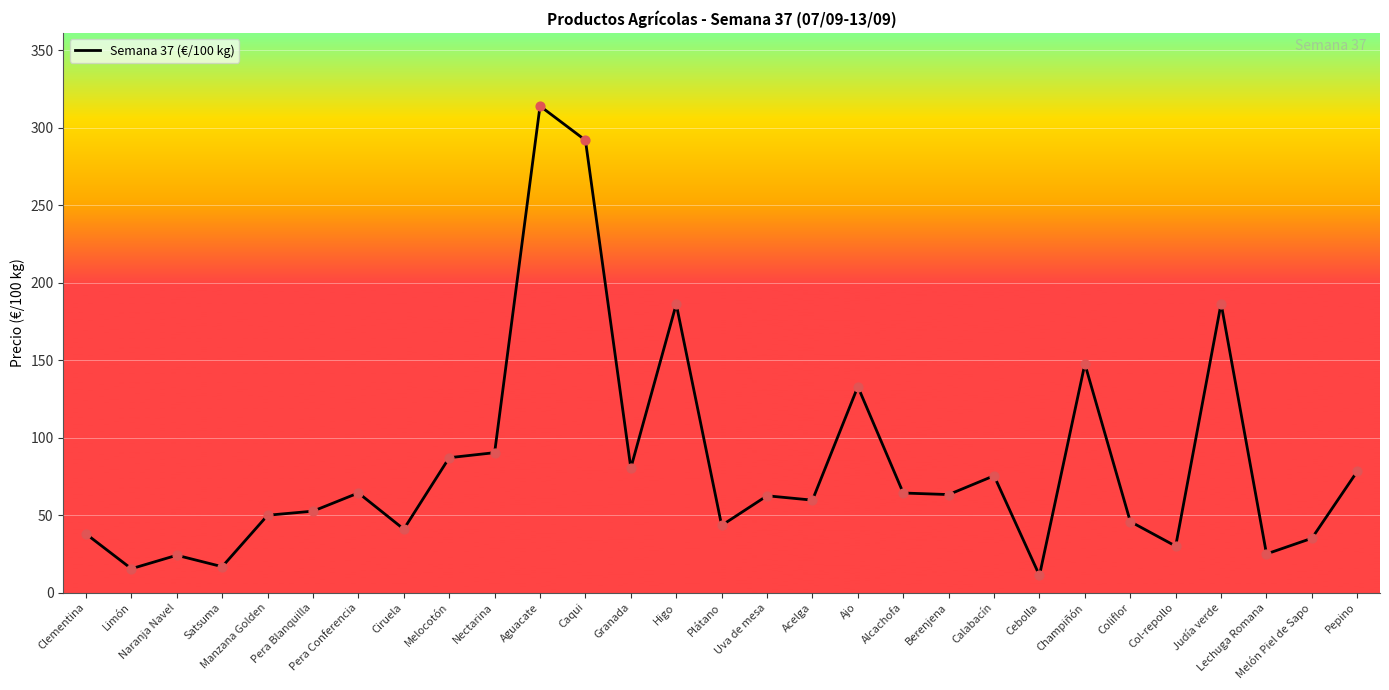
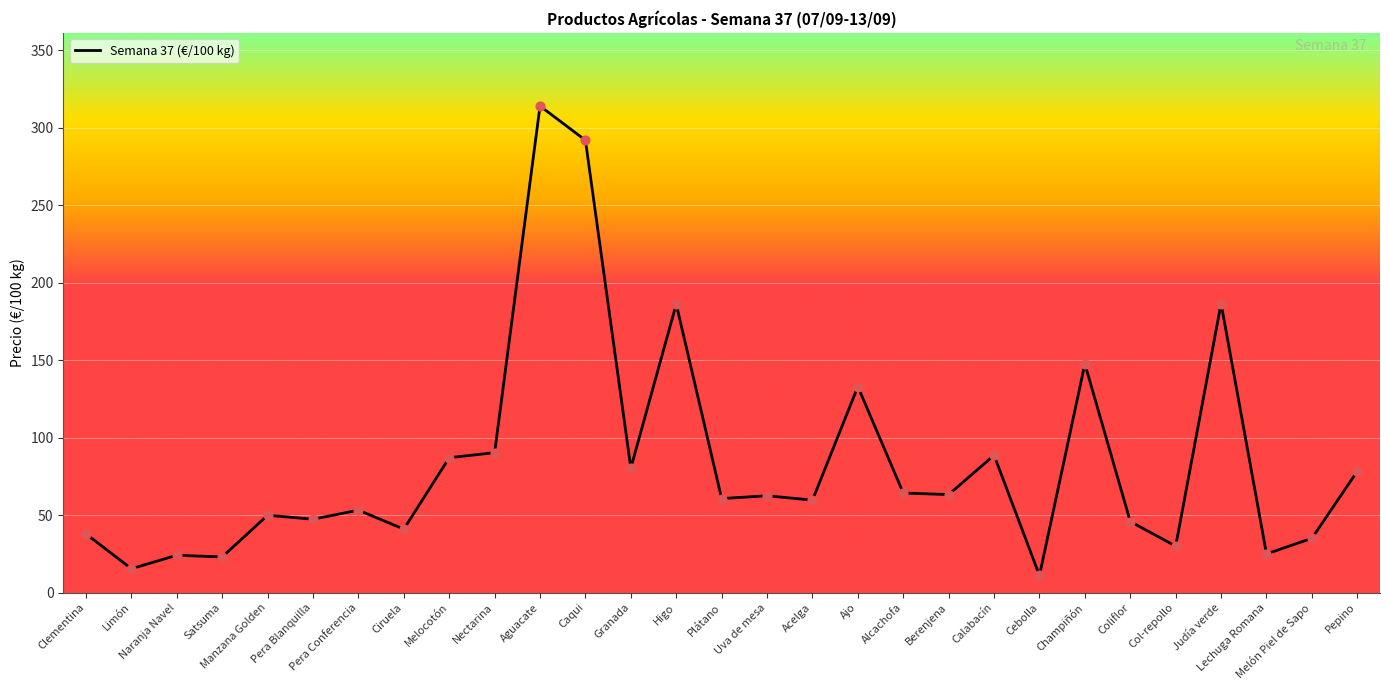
Satsuma: 17 -> 23
Pera Blanquilla: 53 -> 47
Pera Conferencia: 64 -> 53
Plátano: 43 -> 61
Calabacín: 75 -> 89
